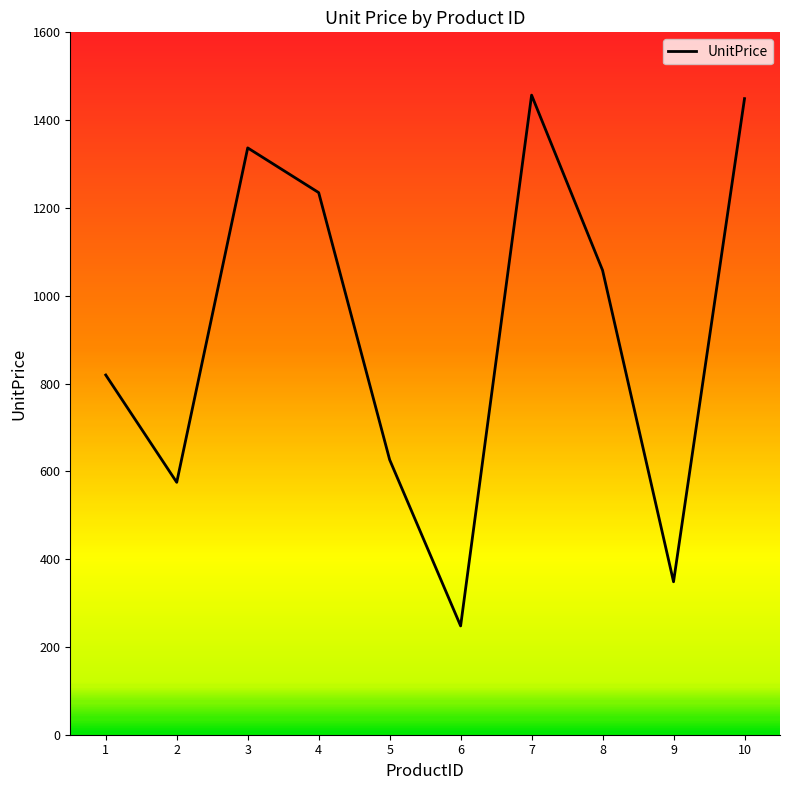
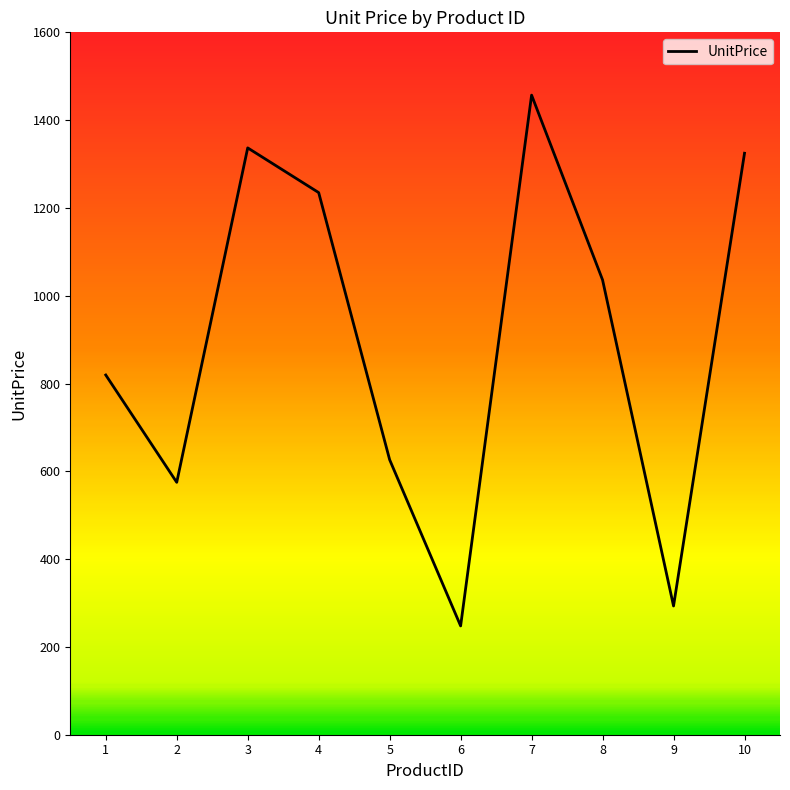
8: 1060 -> 1040
9: 350 -> 290
10: 1450 -> 1320
